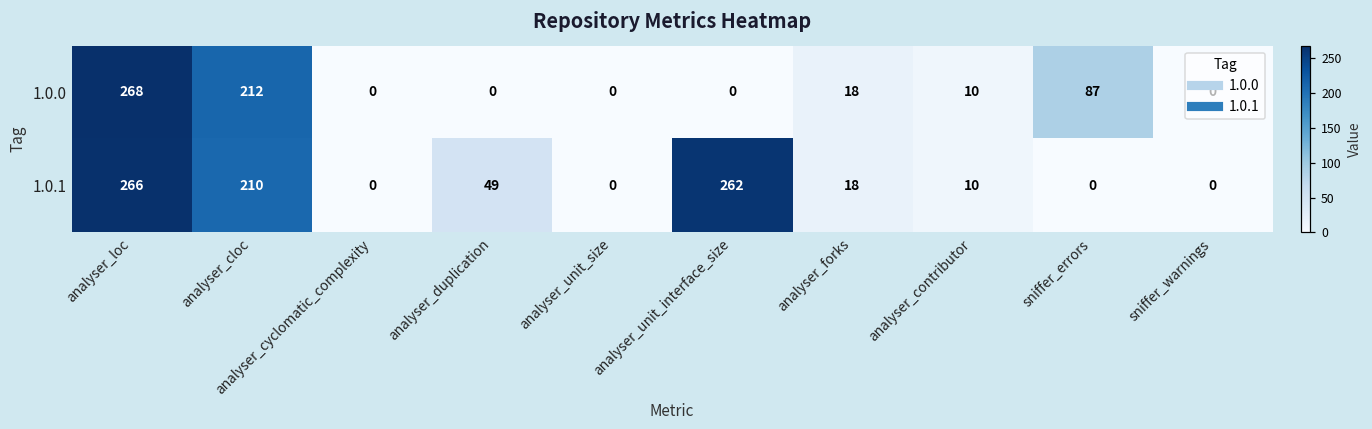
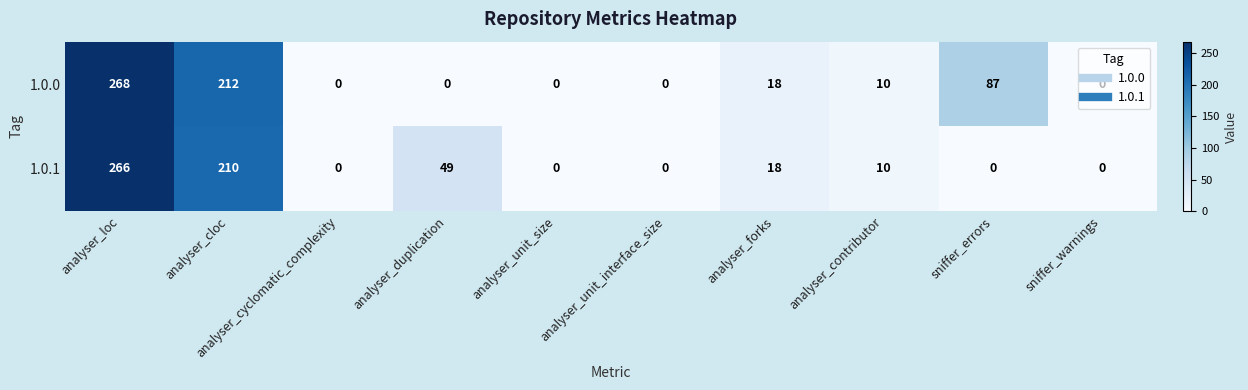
1.0.1, analyser_unit_interface_size: 262 -> 0
